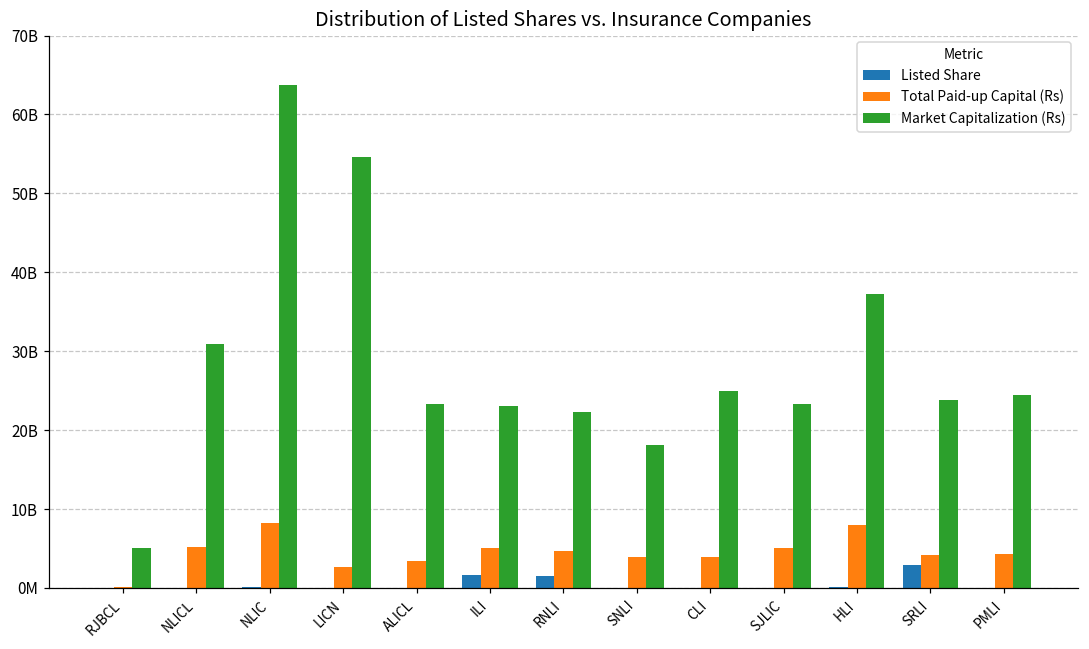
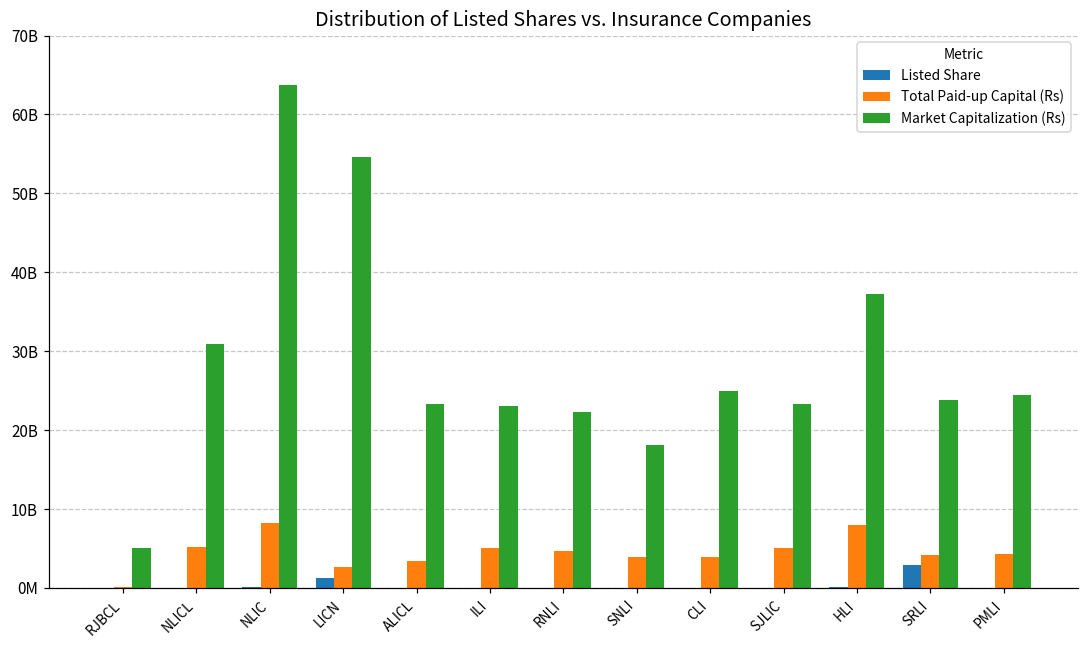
Listed Share, LICN: 0 -> 1000000000
Listed Share, ILI: 2000000000 -> 0
Listed Share, RNLI: 1000000000 -> 0
